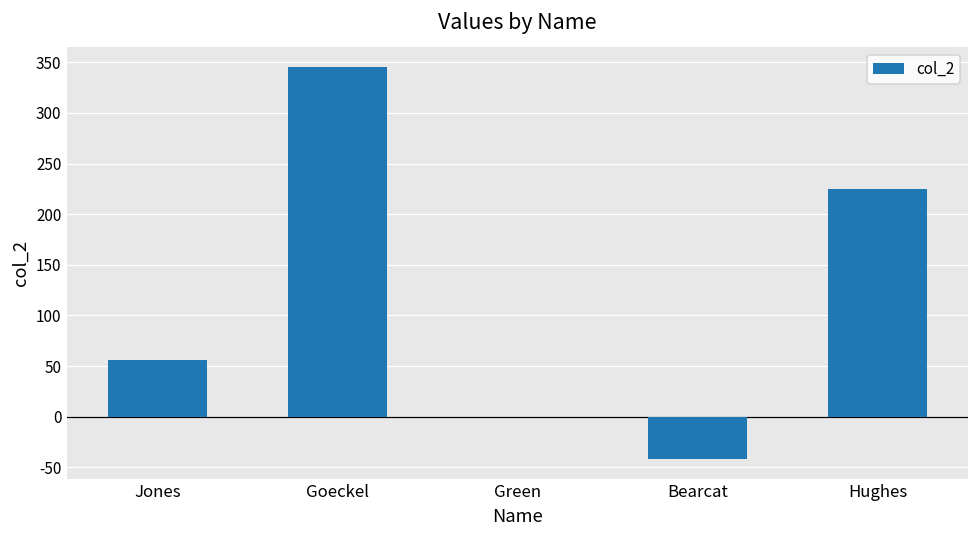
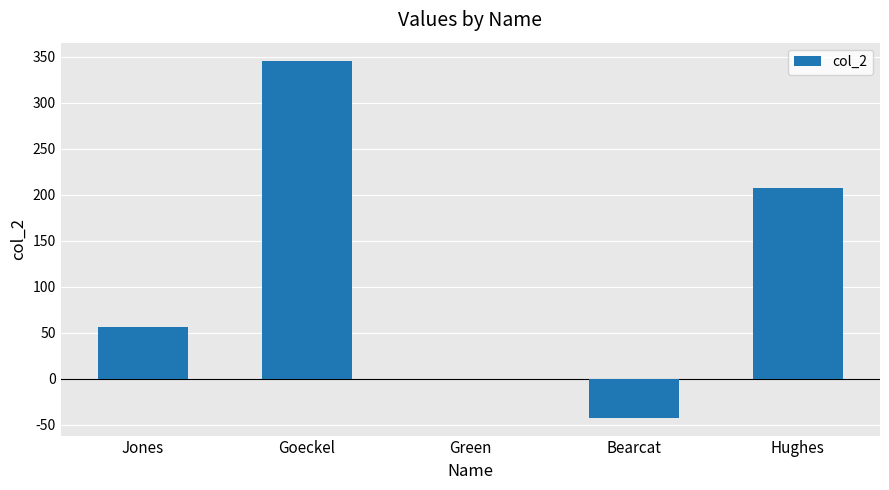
Hughes: 220 -> 210
